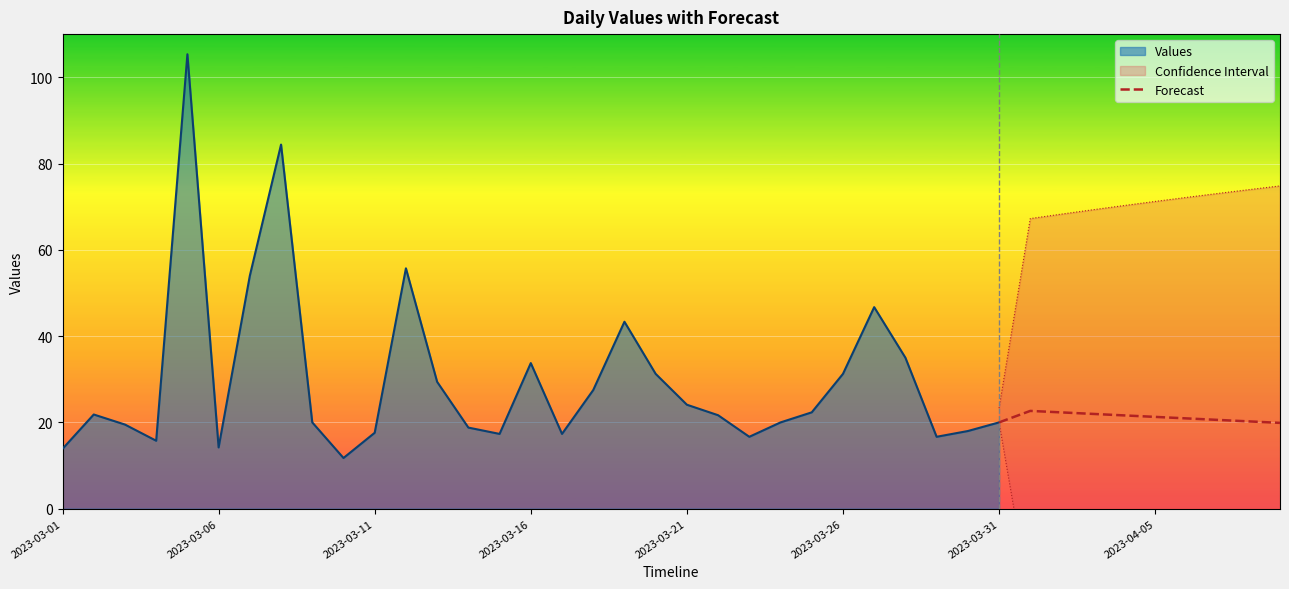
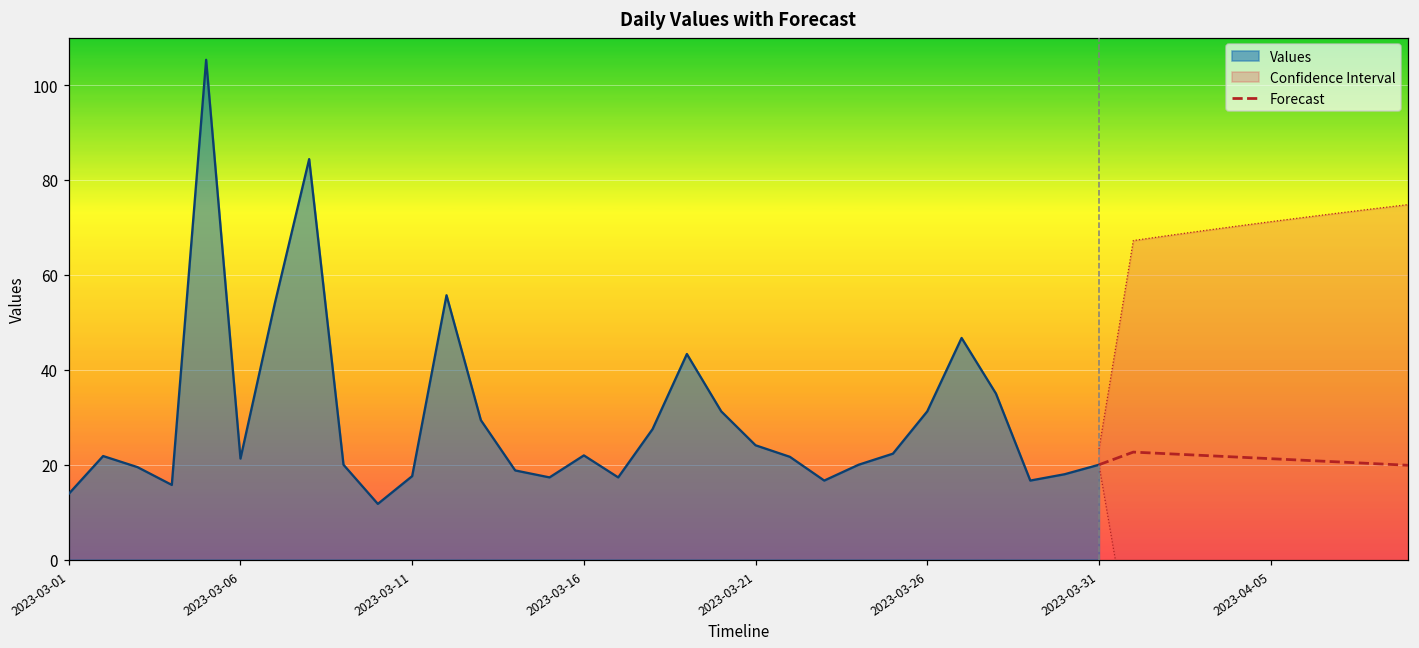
Values, 2023-03-06: 14 -> 21
Values, 2023-03-16: 34 -> 22
